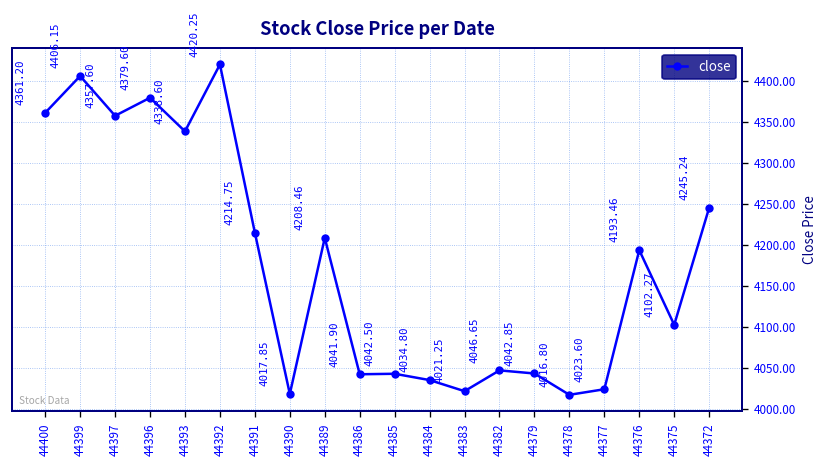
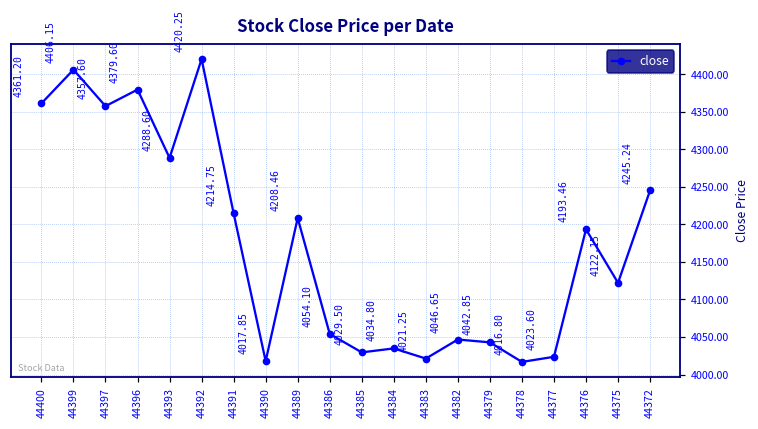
44393: 4338.60 -> 4288.60
44386: 4041.90 -> 4054.10
44385: 4042.50 -> 4029.50
44375: 4102.27 -> 4122.15
